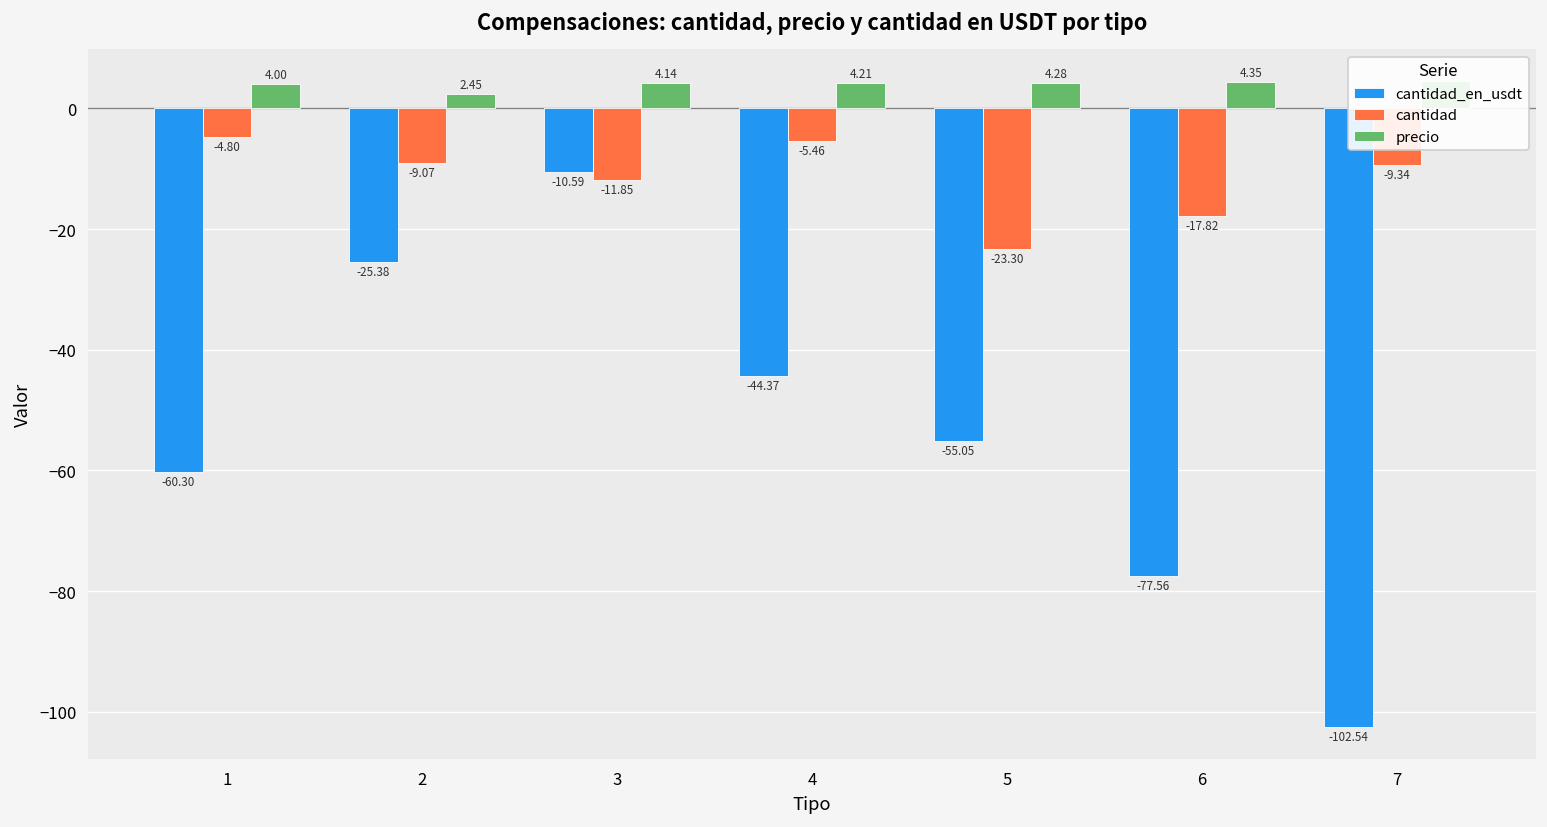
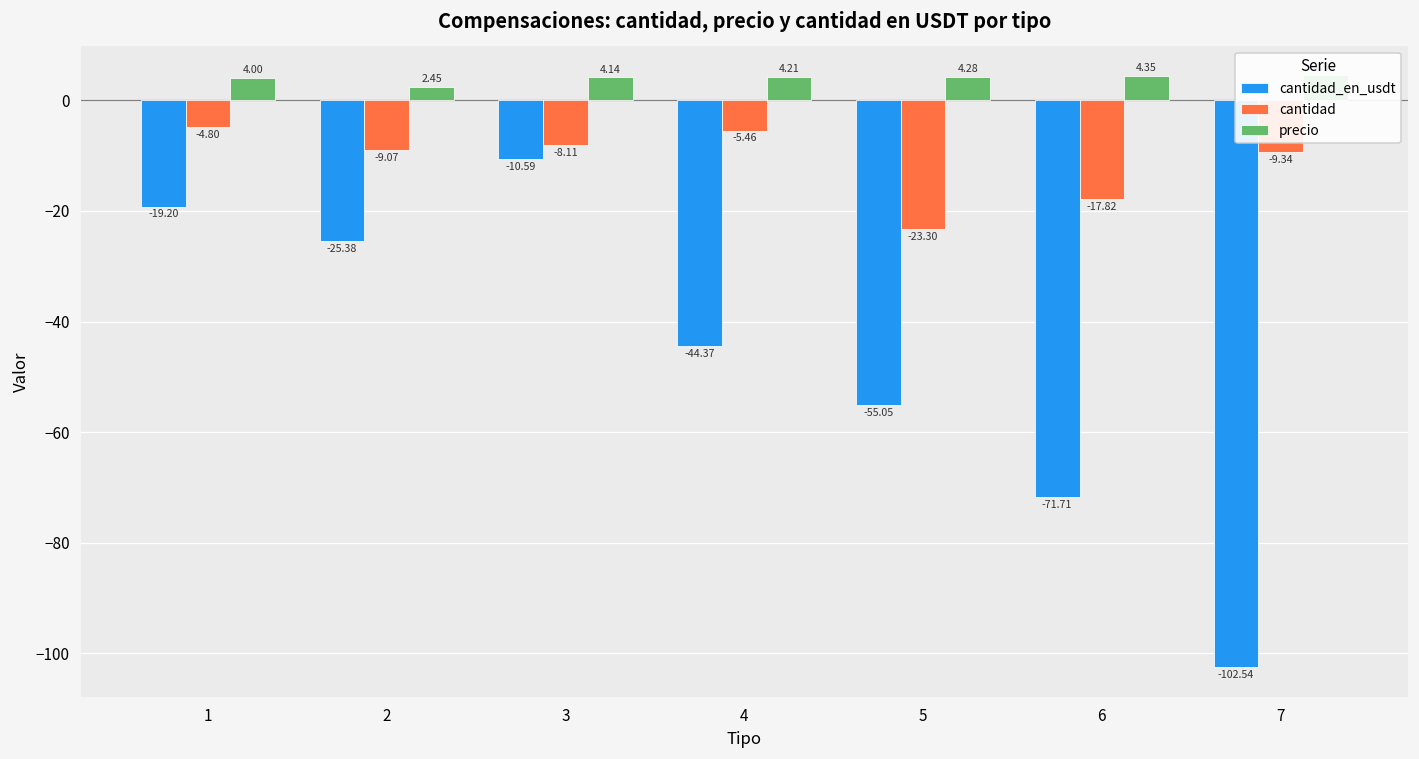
cantidad_en_usdt, 1: -60.30 -> -19.20
cantidad, 3: -11.85 -> -8.11
cantidad_en_usdt, 6: -77.56 -> -71.71
